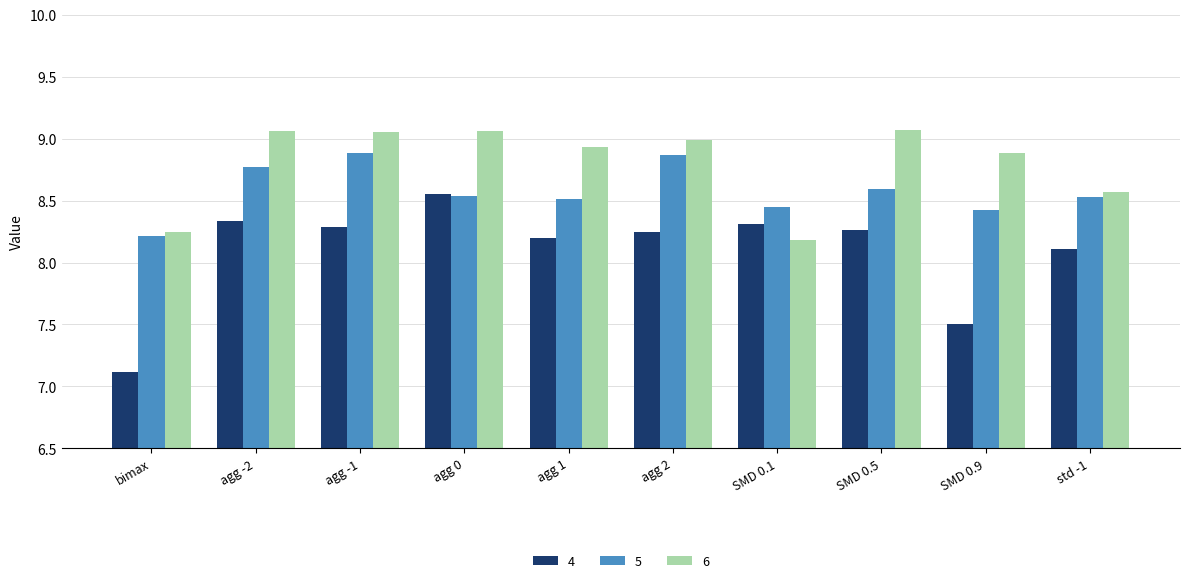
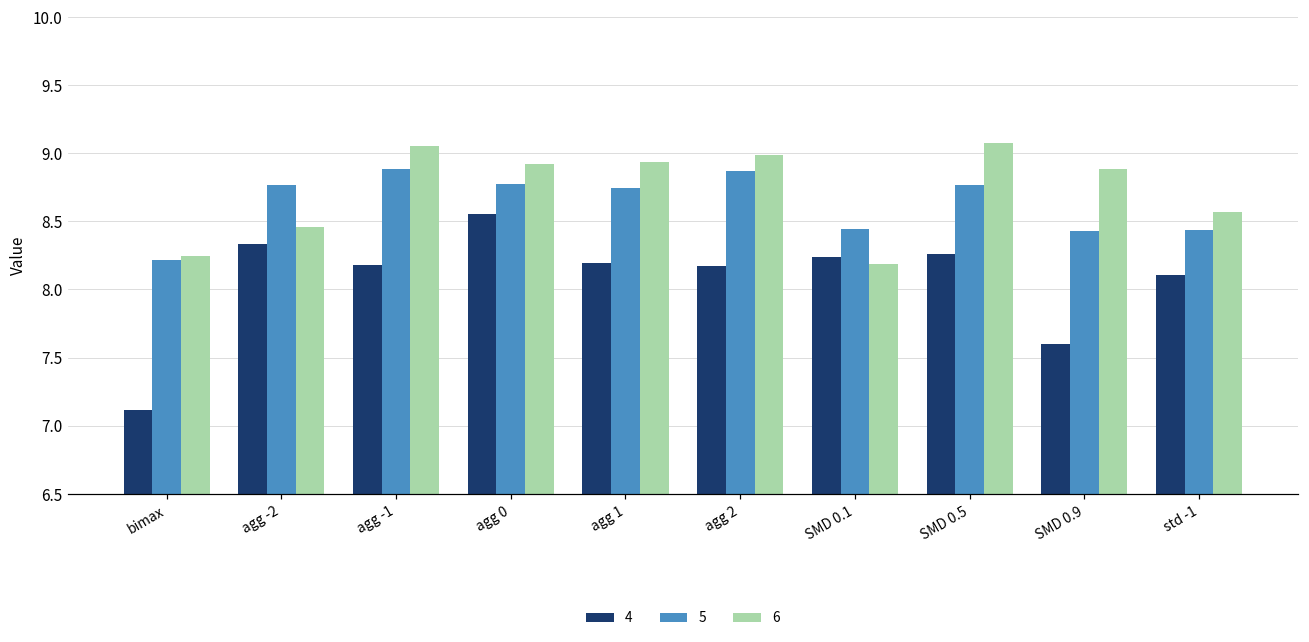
6, agg -2: 9.06 -> 8.46
4, agg -1: 8.29 -> 8.18
5, agg 0: 8.53 -> 8.77
6, agg 0: 9.06 -> 8.92
5, agg 1: 8.51 -> 8.75
4, agg 2: 8.25 -> 8.17
4, SMD 0.1: 8.31 -> 8.24
5, SMD 0.5: 8.59 -> 8.77
4, SMD 0.9: 7.5 -> 7.6
5, std -1: 8.53 -> 8.44
